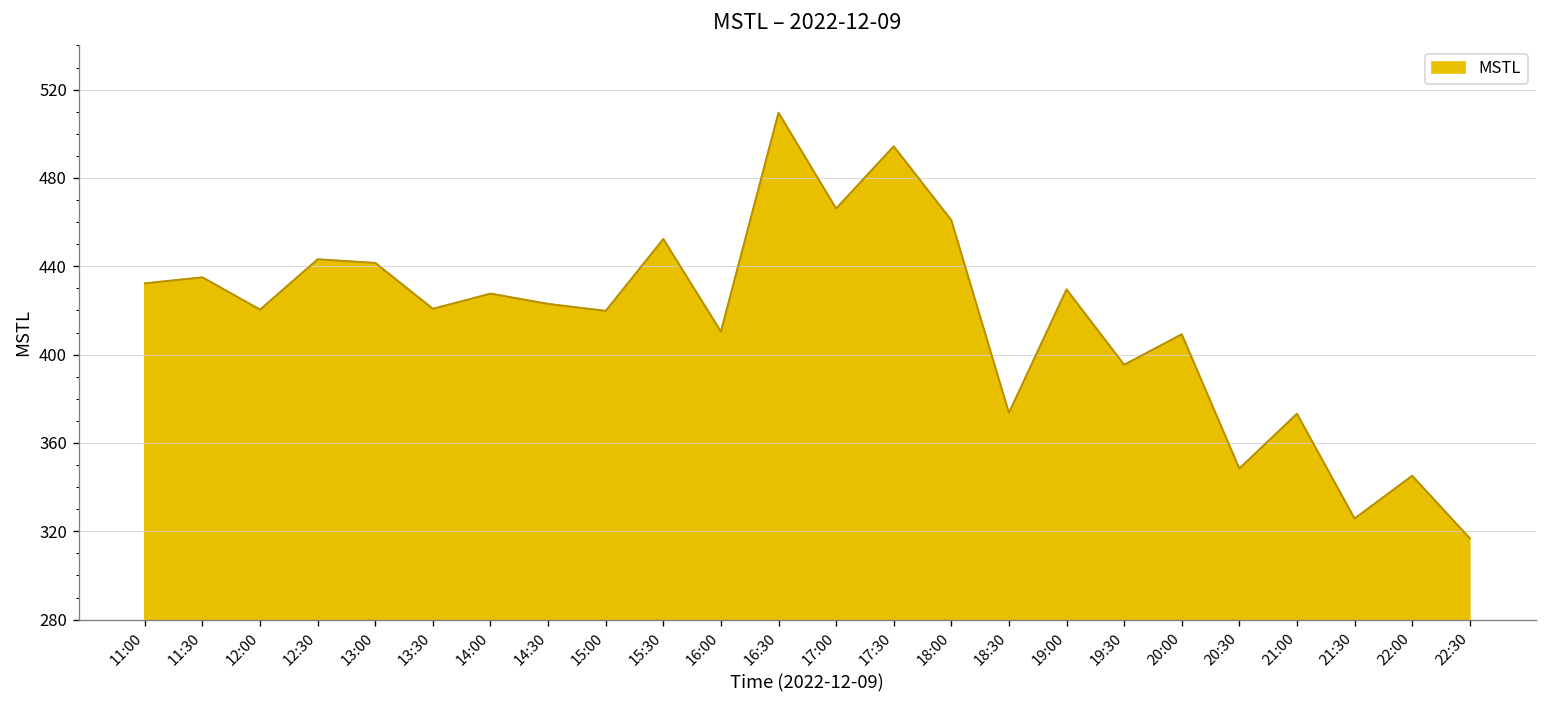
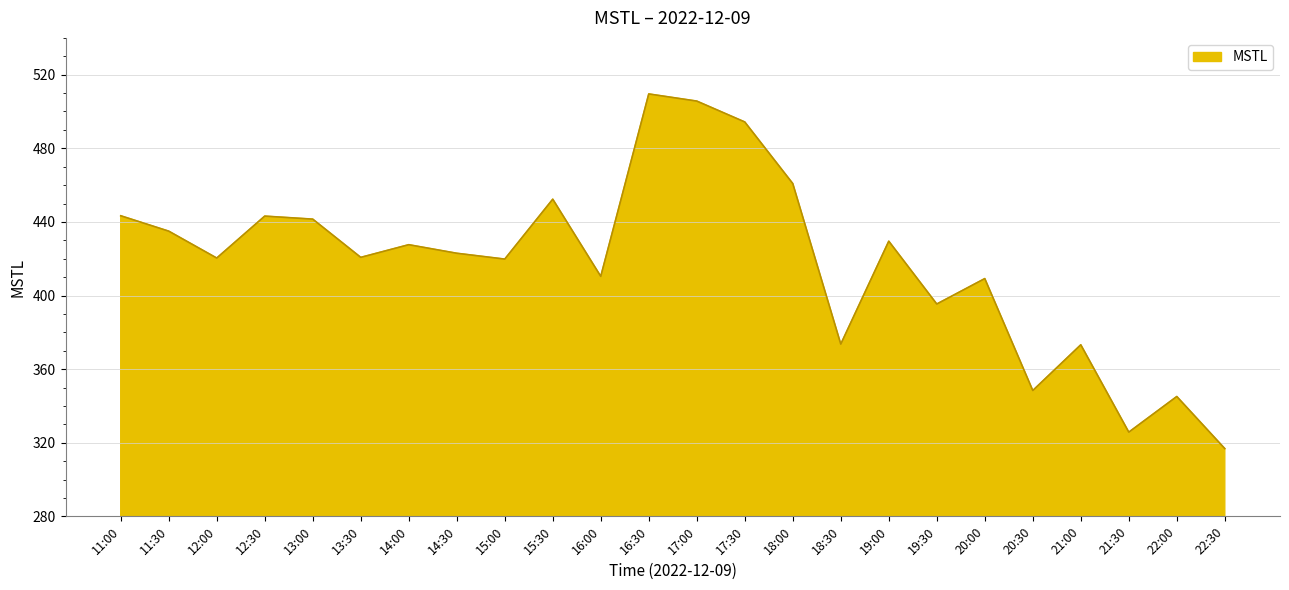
11:00: 432 -> 443
17:00: 466 -> 506
